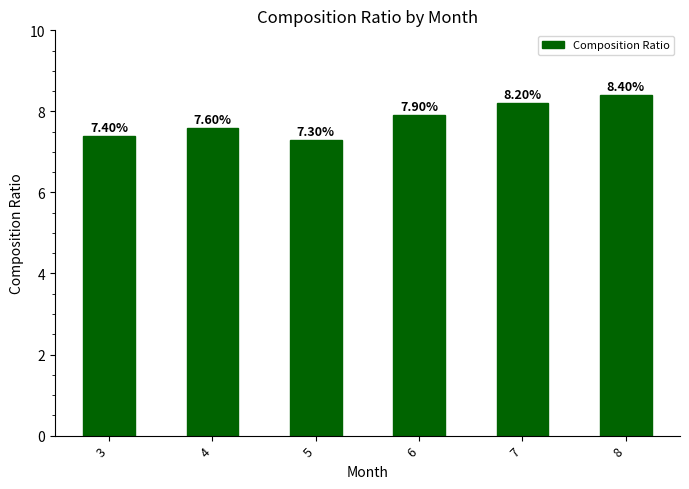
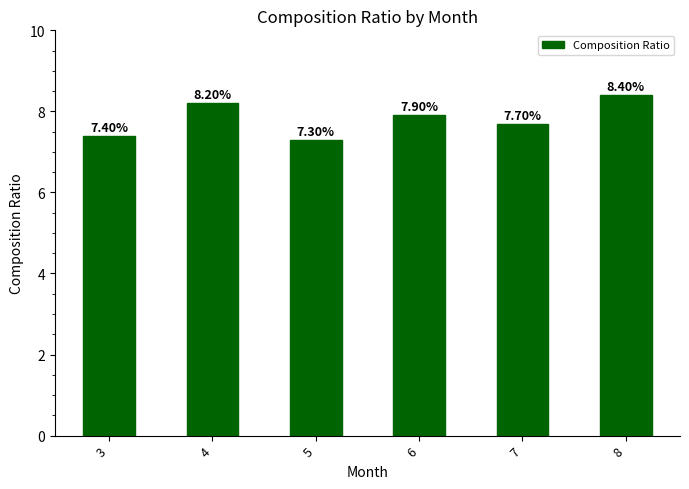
4: 7.60% -> 8.20%
7: 8.20% -> 7.70%
